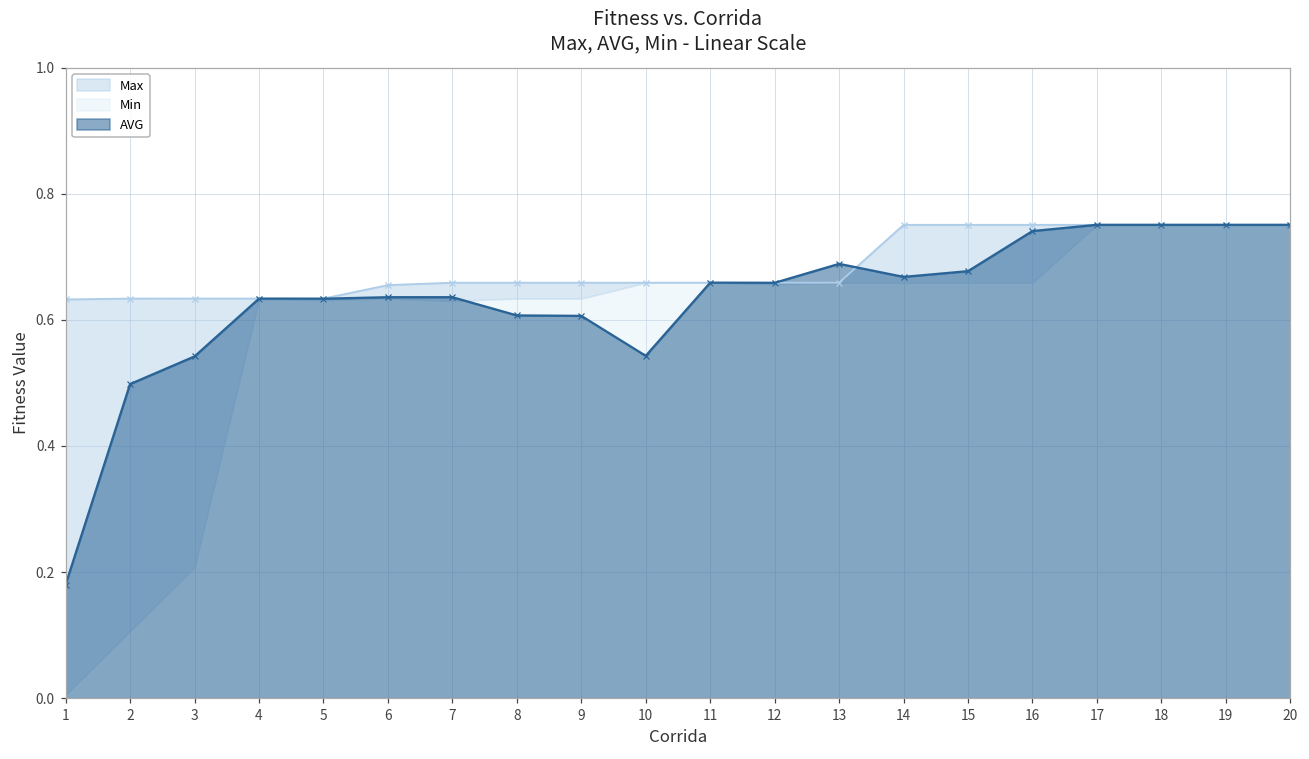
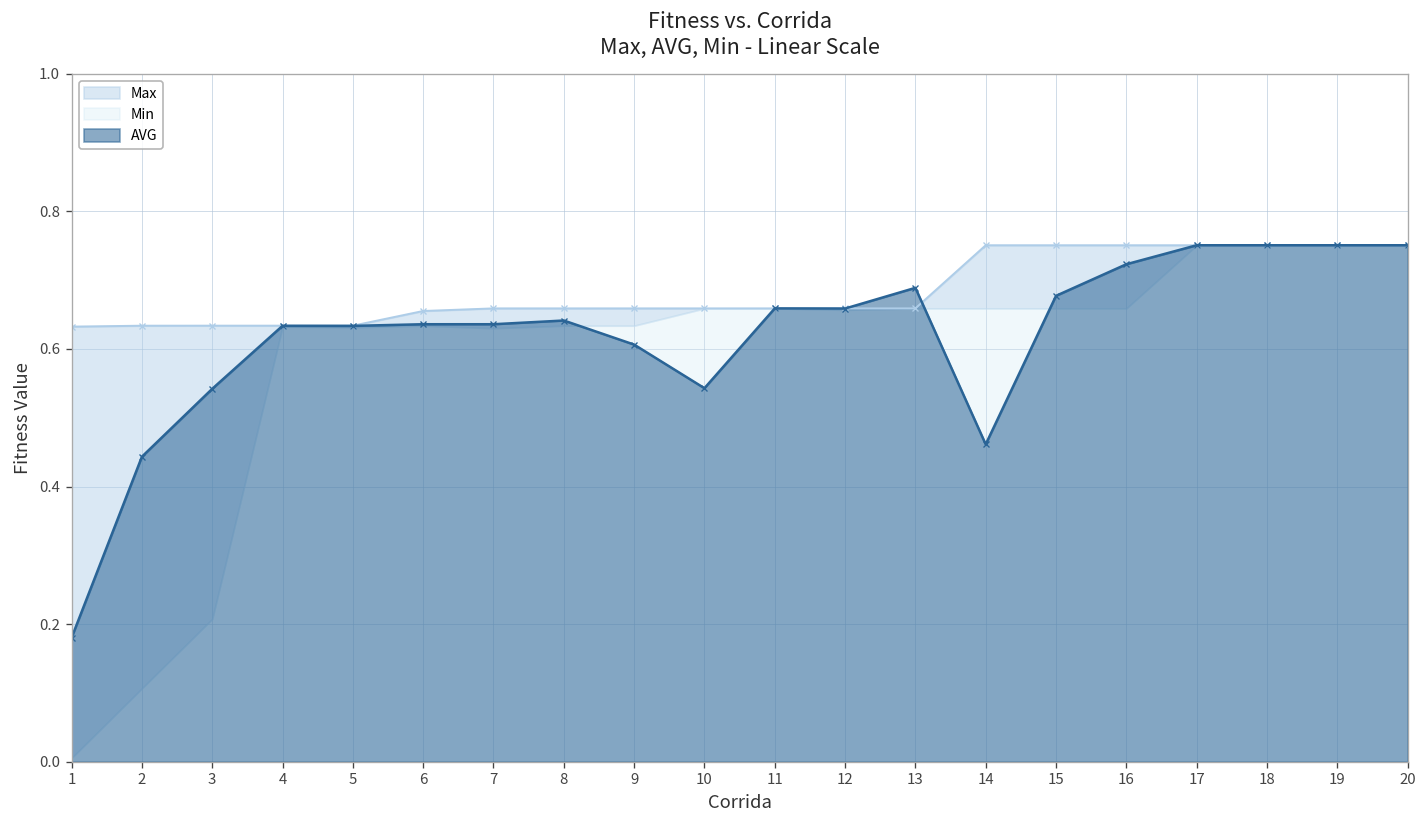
AVG, 2: 0.50 -> 0.44
AVG, 8: 0.61 -> 0.64
AVG, 14: 0.67 -> 0.46
AVG, 16: 0.74 -> 0.72
